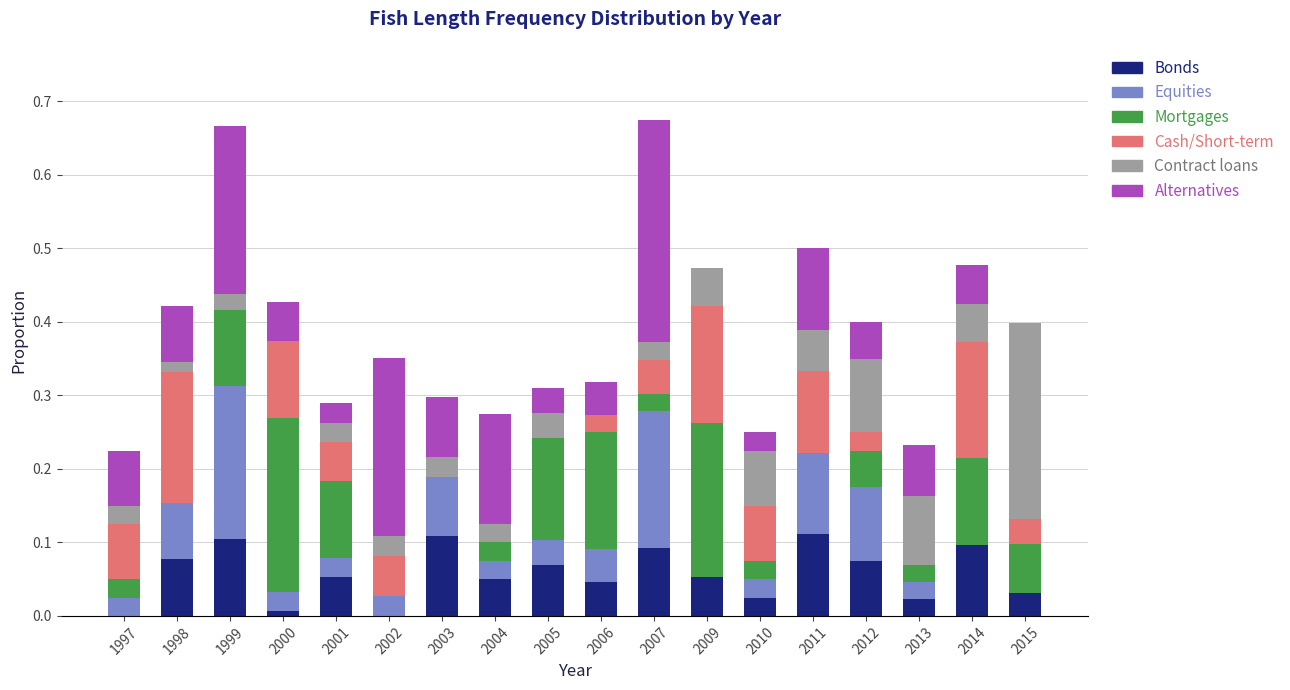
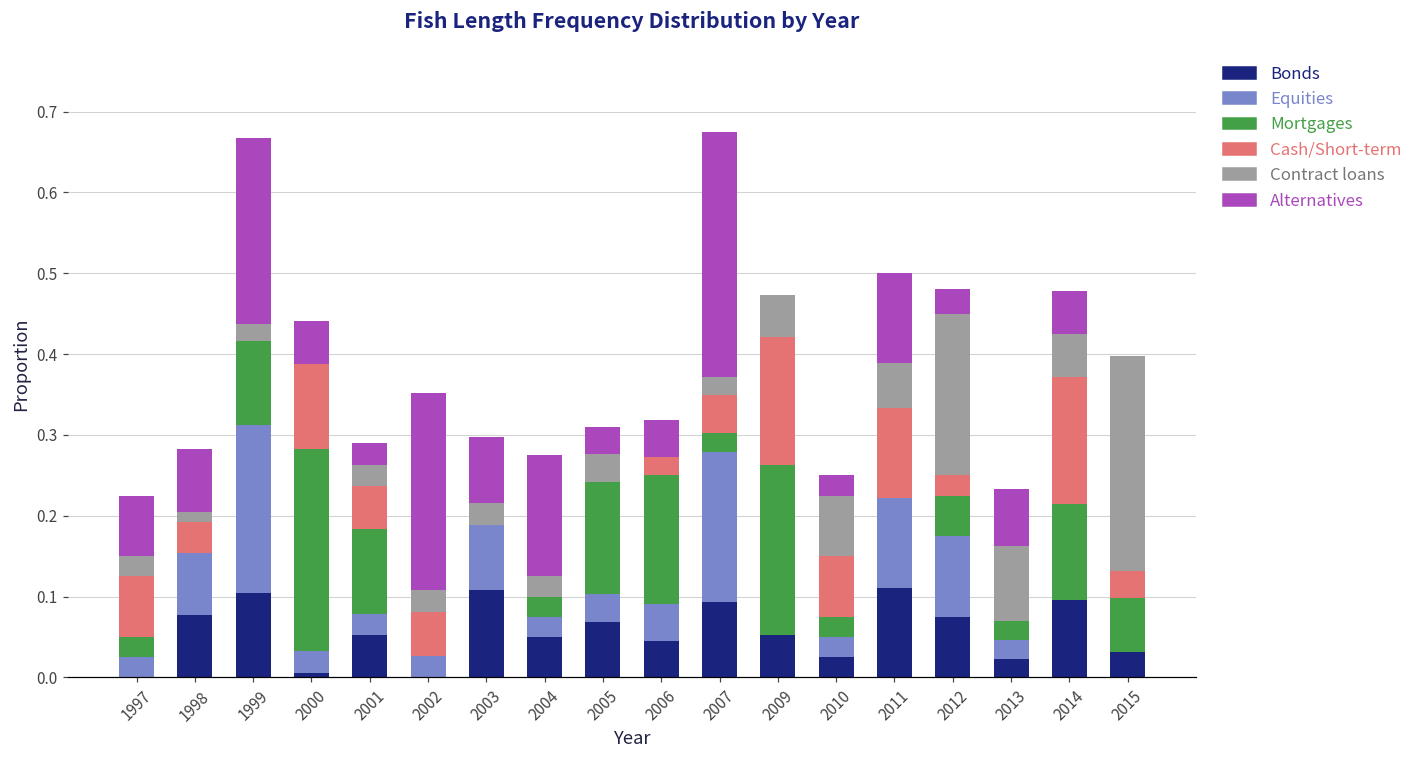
Cash/Short-term, 1998: 0.18 -> 0.04
Mortgages, 2000: 0.24 -> 0.25
Contract loans, 2012: 0.1 -> 0.2
Alternatives, 2012: 0.05 -> 0.03
